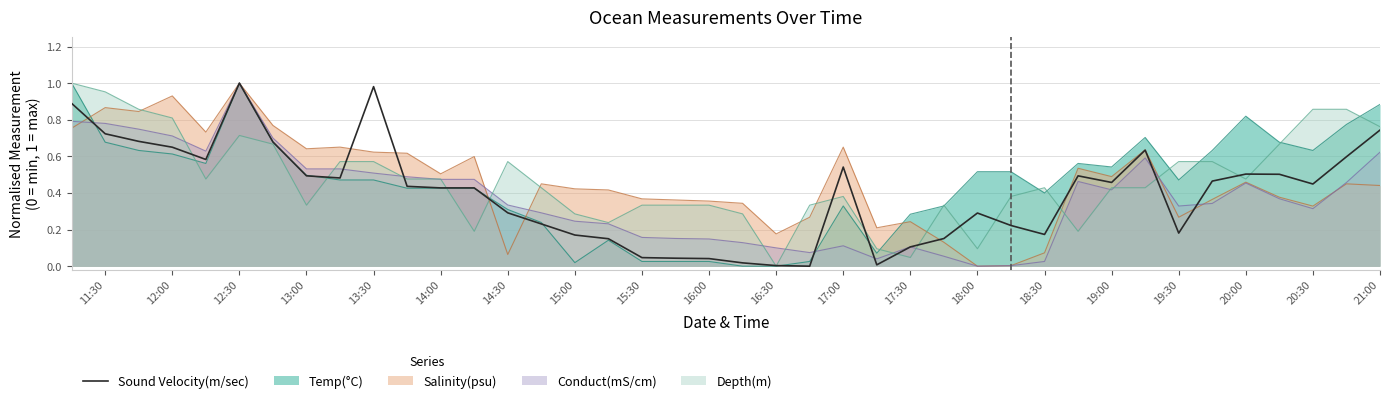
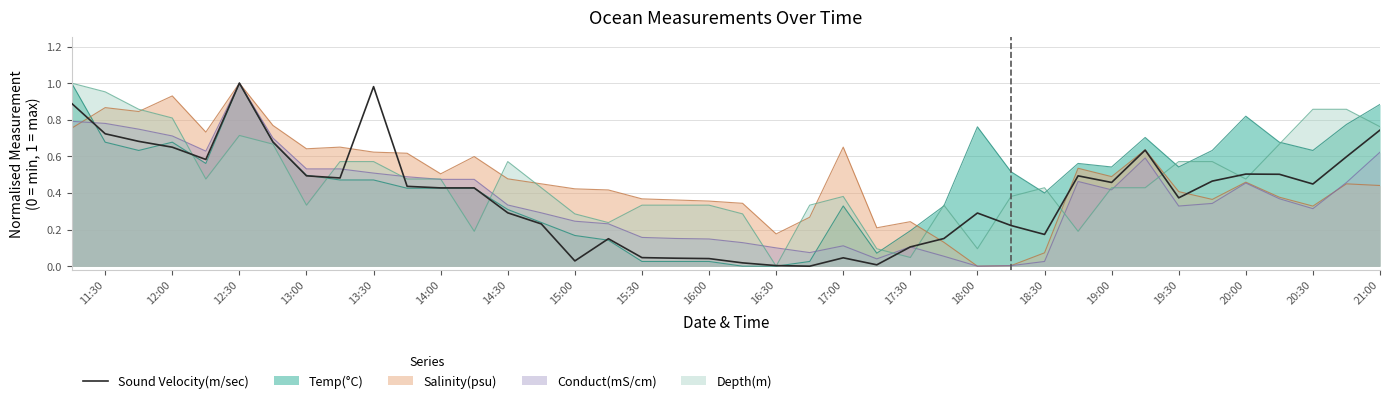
Temp(°C), 12:00: 0.61 -> 0.68
Salinity(psu), 14:30: 0.06 -> 0.48
Sound Velocity(m/sec), 15:00: 0.17 -> 0.03
Temp(°C), 15:00: 0.02 -> 0.17
Sound Velocity(m/sec), 17:00: 0.54 -> 0.05
Temp(°C), 17:30: 0.28 -> 0.19
Temp(°C), 18:00: 0.52 -> 0.76
Sound Velocity(m/sec), 19:30: 0.18 -> 0.37
Temp(°C), 19:30: 0.47 -> 0.54
Salinity(psu), 19:30: 0.27 -> 0.41
